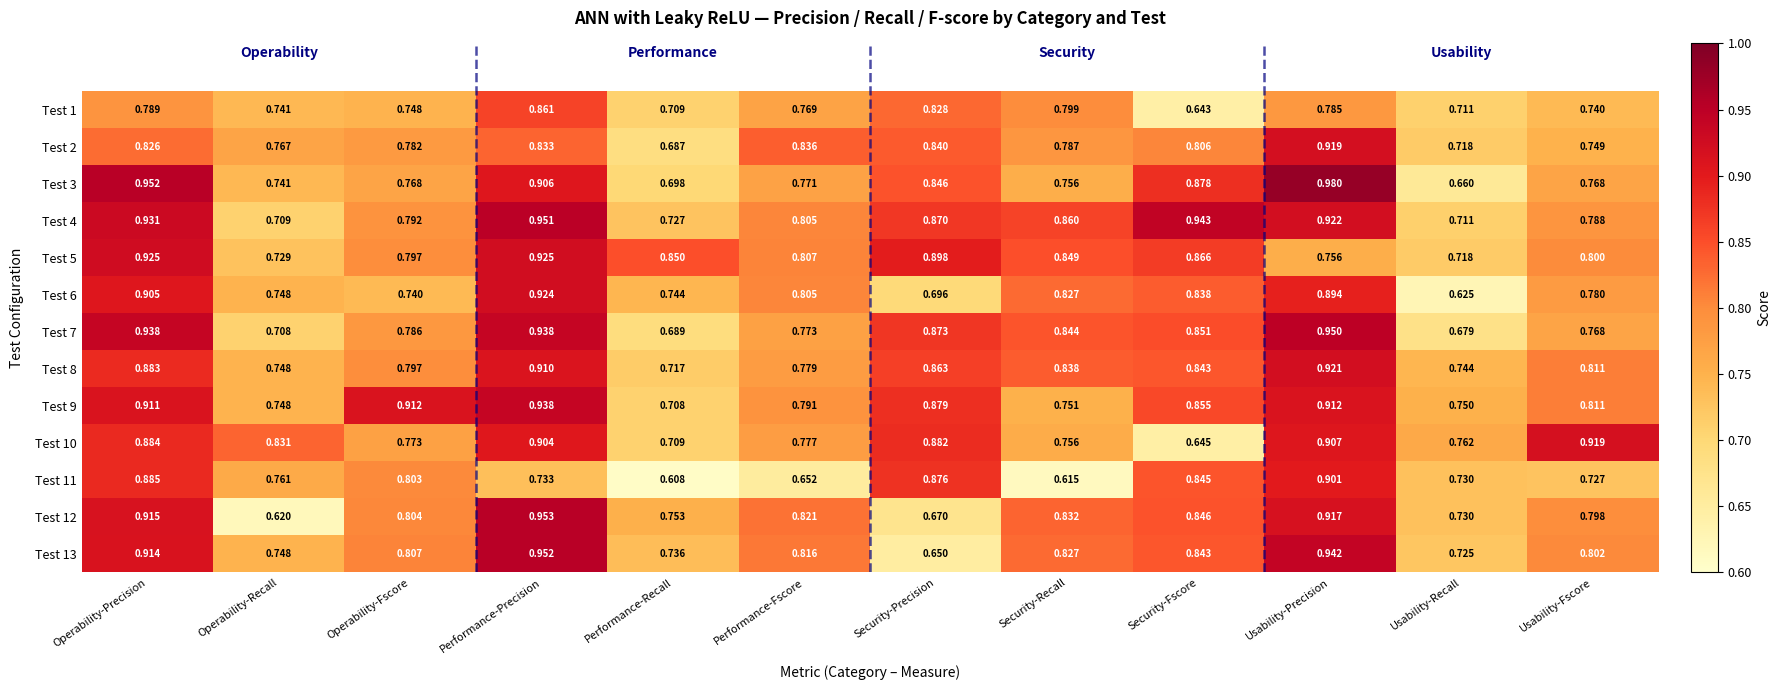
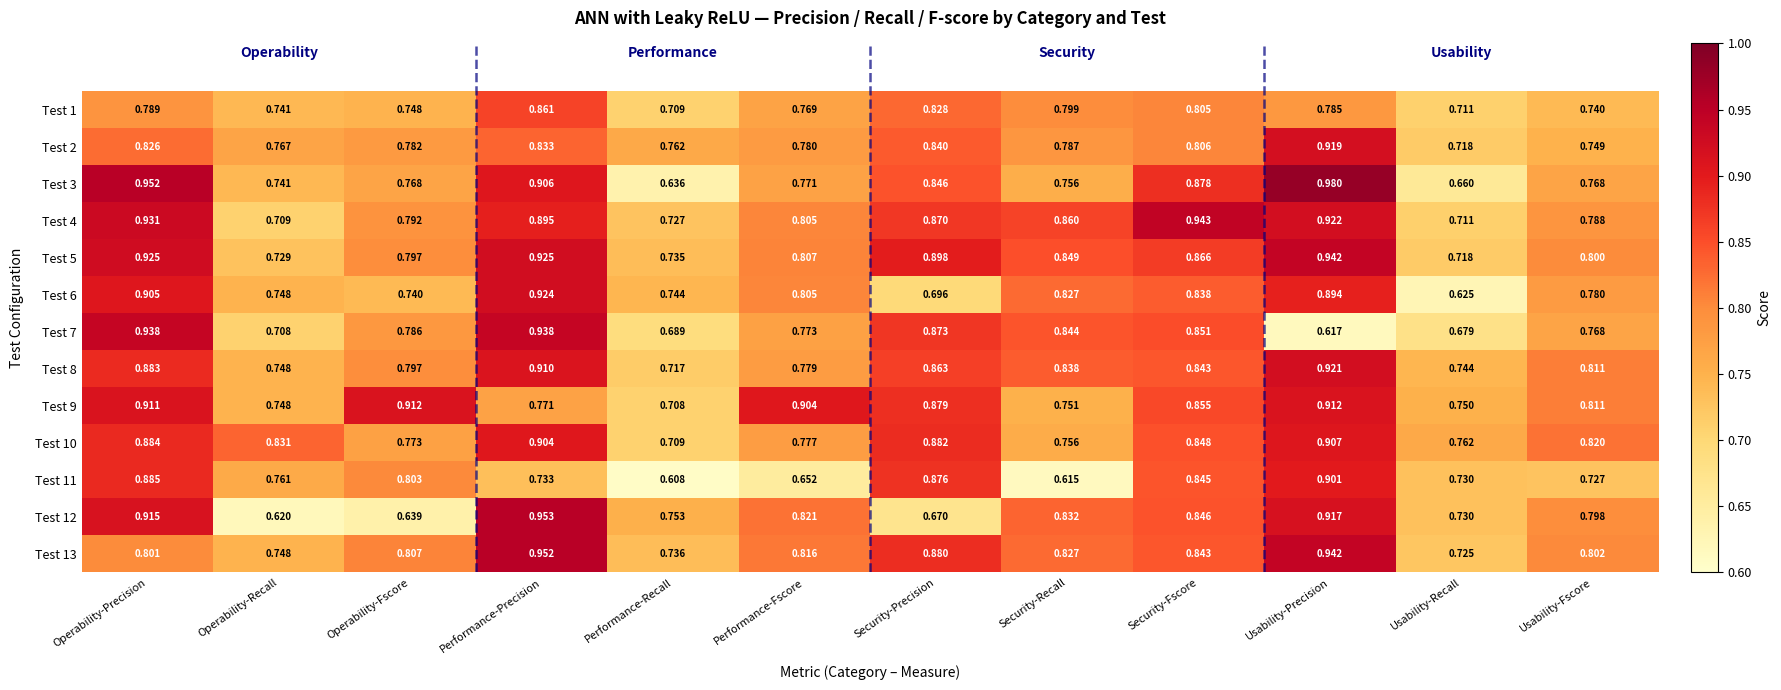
Test 1, Security-Fscore: 0.643 -> 0.805
Test 2, Performance-Recall: 0.687 -> 0.762
Test 2, Performance-Fscore: 0.836 -> 0.780
Test 3, Performance-Recall: 0.698 -> 0.636
Test 4, Performance-Precision: 0.951 -> 0.895
Test 5, Performance-Recall: 0.850 -> 0.735
Test 5, Usability-Precision: 0.756 -> 0.942
Test 7, Usability-Precision: 0.950 -> 0.617
Test 9, Performance-Precision: 0.938 -> 0.771
Test 9, Performance-Fscore: 0.791 -> 0.904
Test 10, Security-Fscore: 0.645 -> 0.848
Test 10, Usability-Fscore: 0.919 -> 0.820
Test 12, Operability-Fscore: 0.804 -> 0.639
Test 13, Operability-Precision: 0.914 -> 0.801
Test 13, Security-Precision: 0.650 -> 0.880
